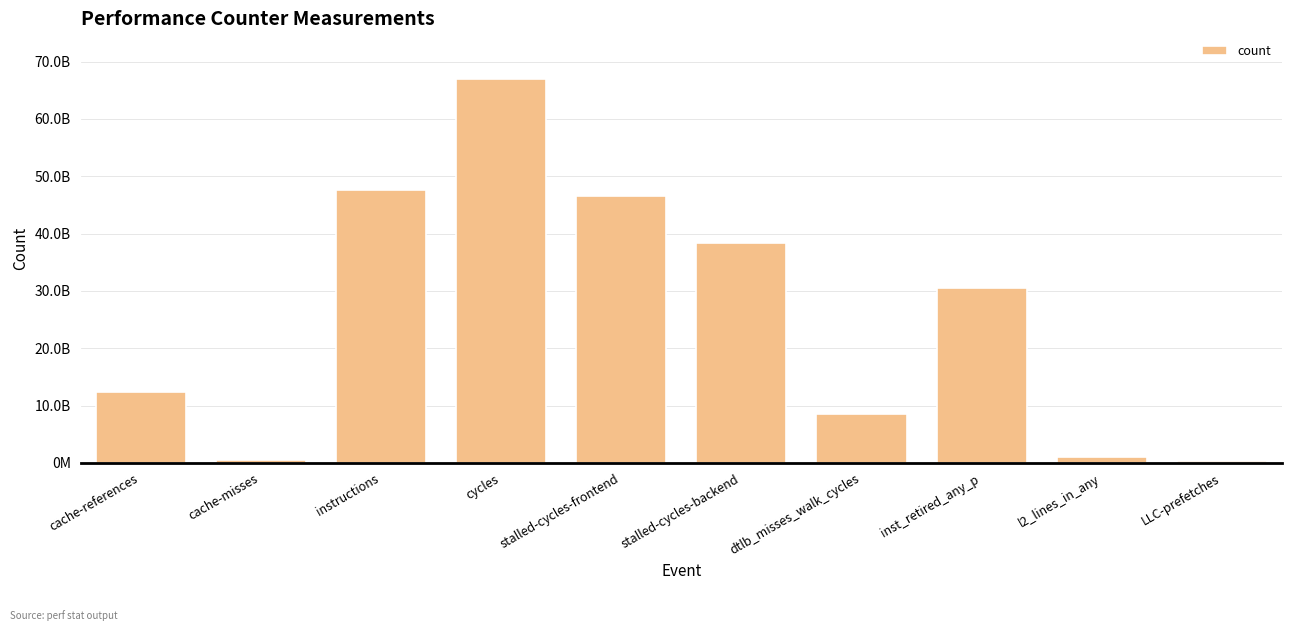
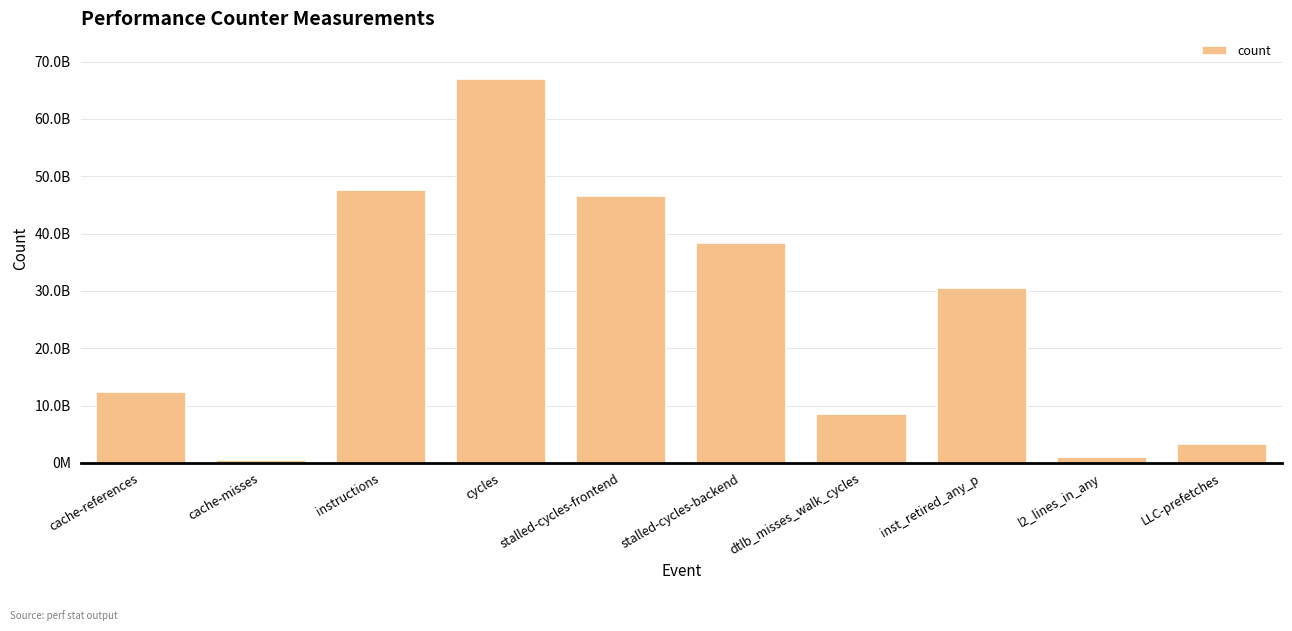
LLC-prefetches: 0 -> 3000000000
